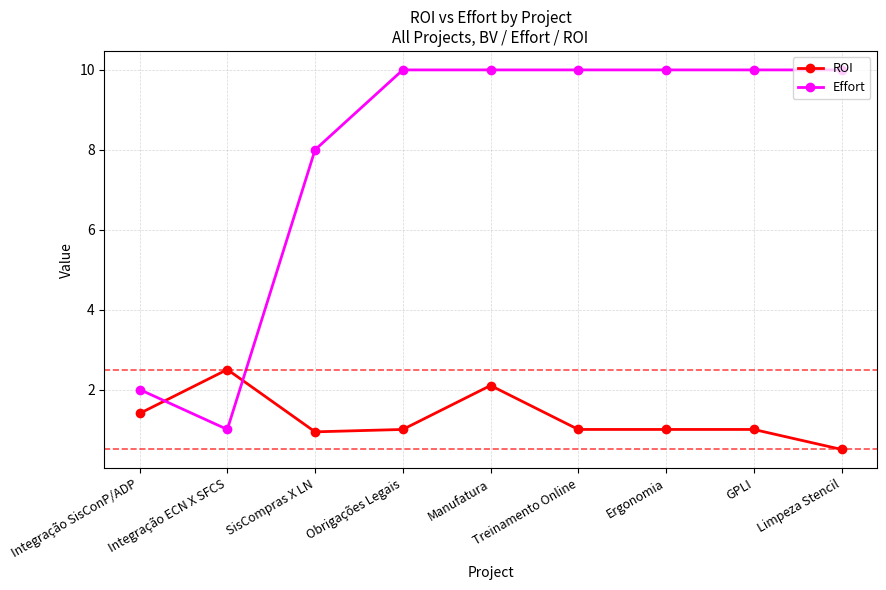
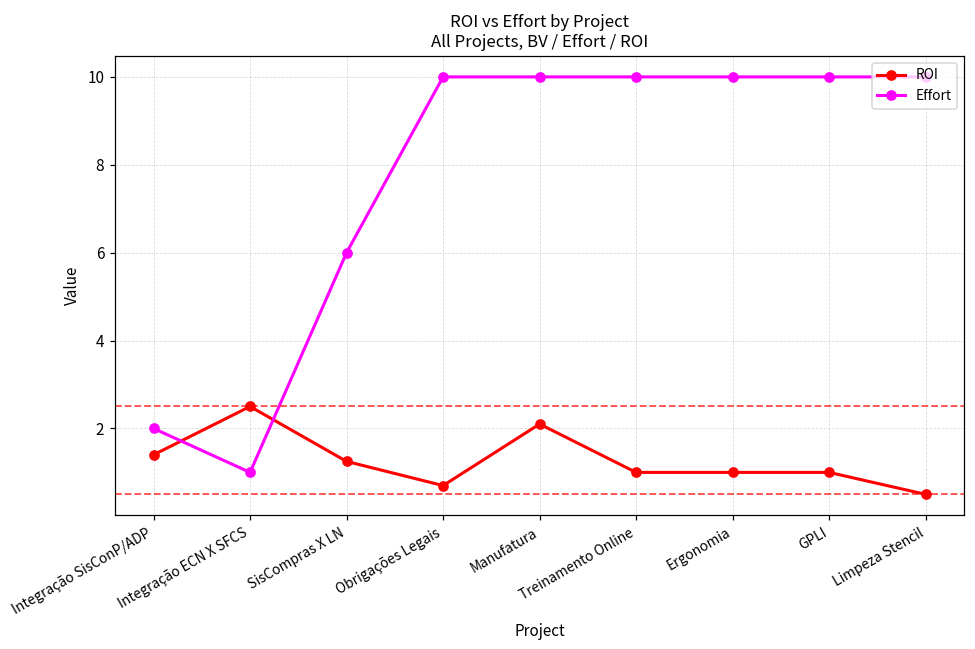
ROI, SisCompras X LN: 0.9 -> 1.3
Effort, SisCompras X LN: 8 -> 6
ROI, Obrigações Legais: 1.0 -> 0.7
